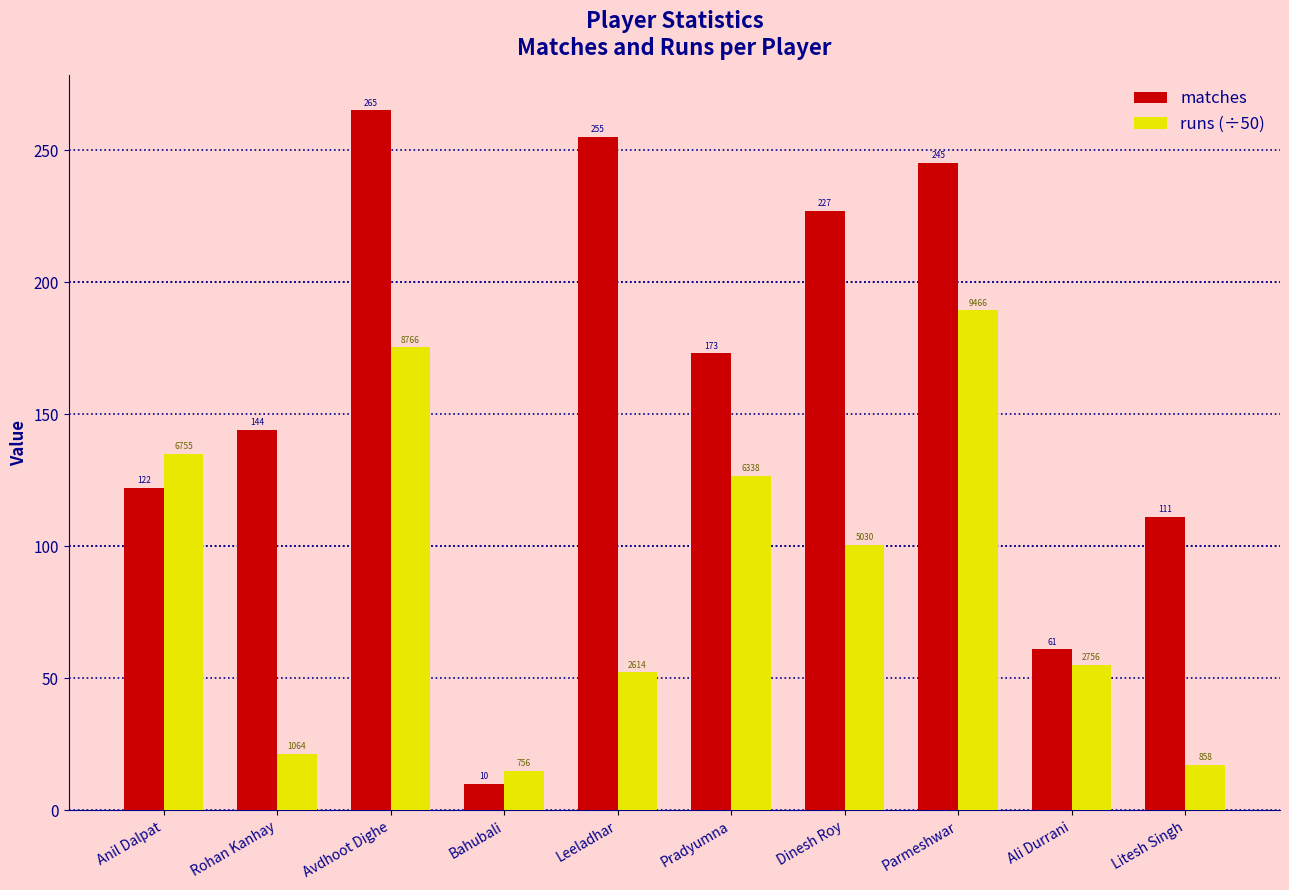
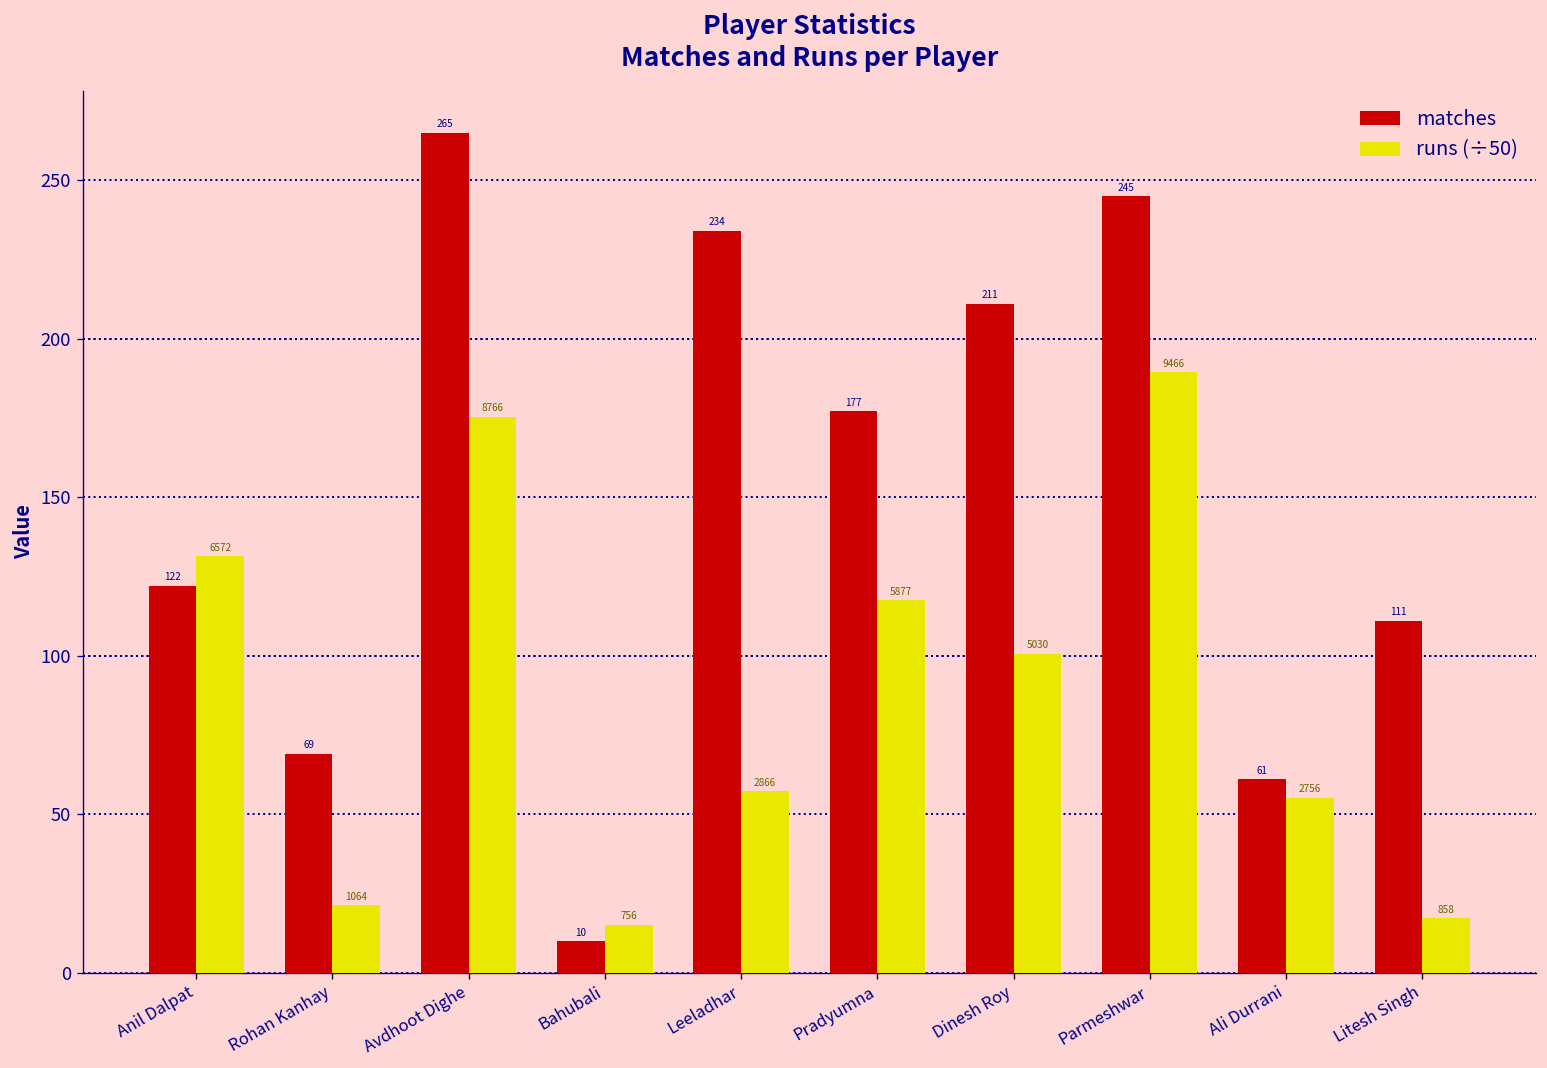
runs (÷50), Anil Dalpat: 6755 -> 6572
matches, Rohan Kanhay: 144 -> 69
matches, Leeladhar: 255 -> 234
runs (÷50), Leeladhar: 2614 -> 2866
matches, Pradyumna: 173 -> 177
runs (÷50), Pradyumna: 6338 -> 5877
matches, Dinesh Roy: 227 -> 211
